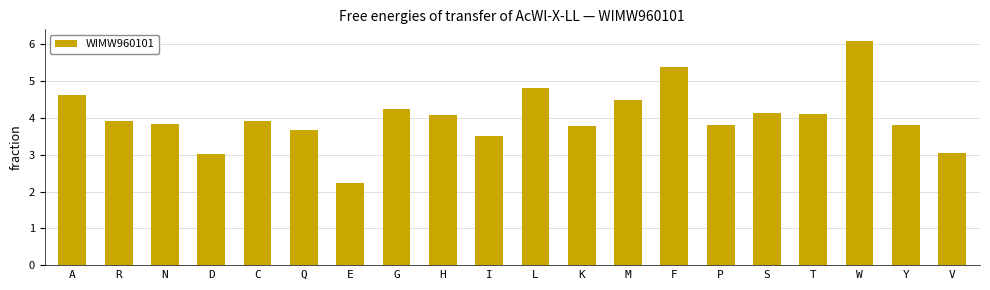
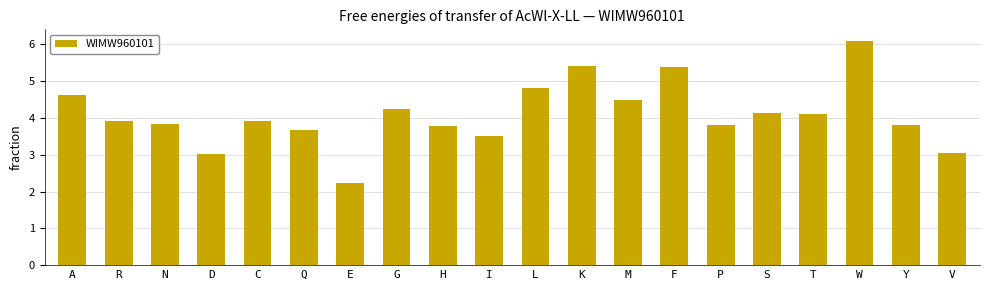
H: 4.1 -> 3.8
K: 3.8 -> 5.4
